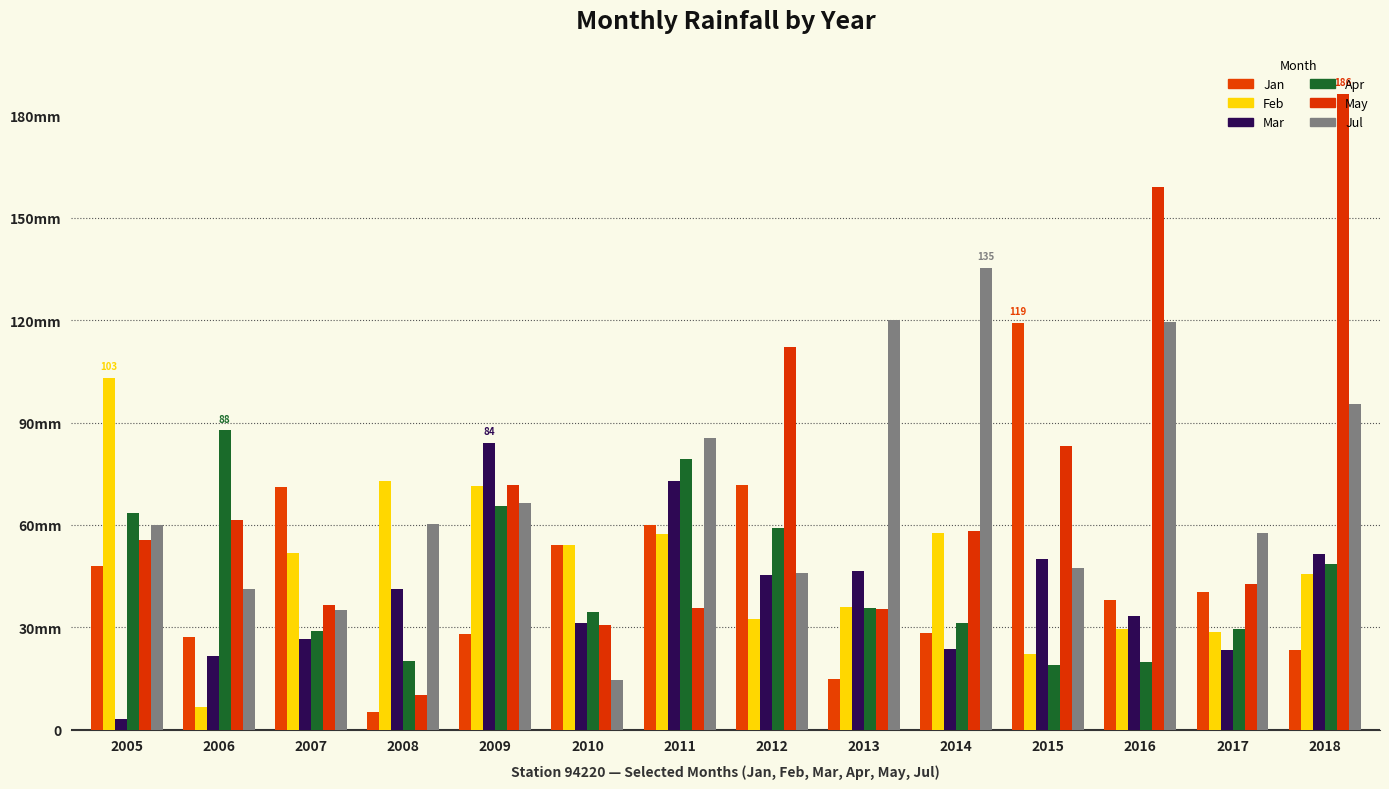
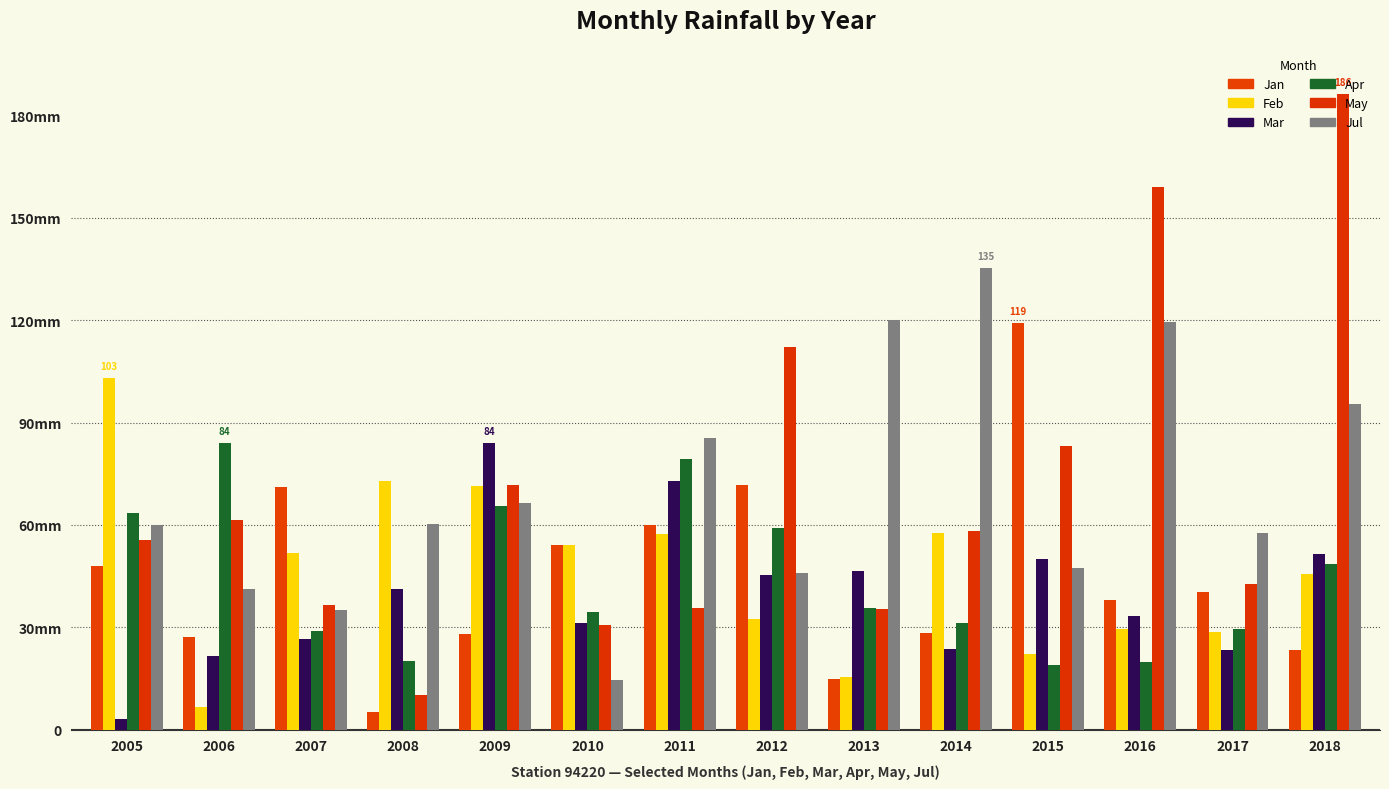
Apr, 2006: 88 -> 84
Feb, 2013: 36mm -> 15mm
